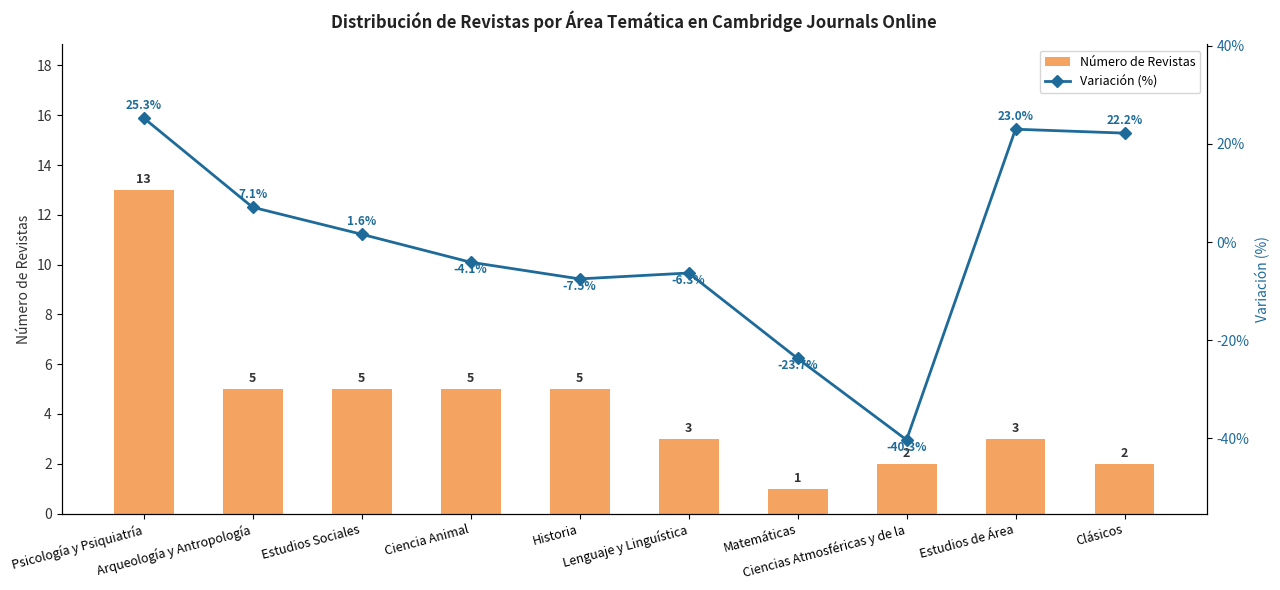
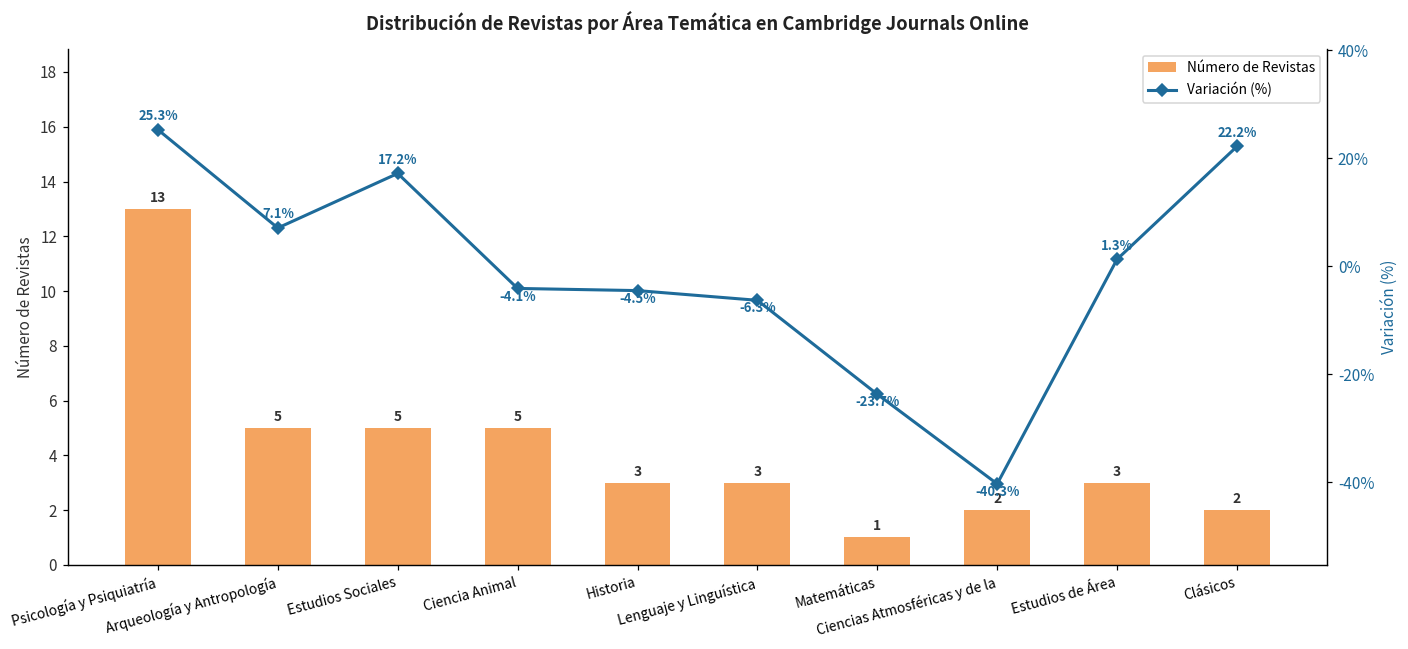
Número de Revistas, Historia: 5 -> 3
Variación (%), Estudios Sociales: 1.6% -> 17.2%
Variación (%), Historia: -7.5% -> -4.5%
Variación (%), Estudios de Área: 23.0% -> 1.3%
